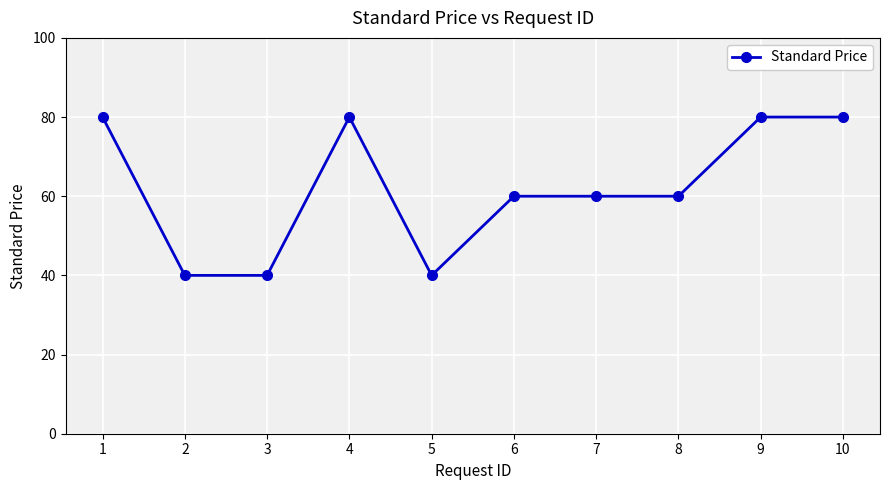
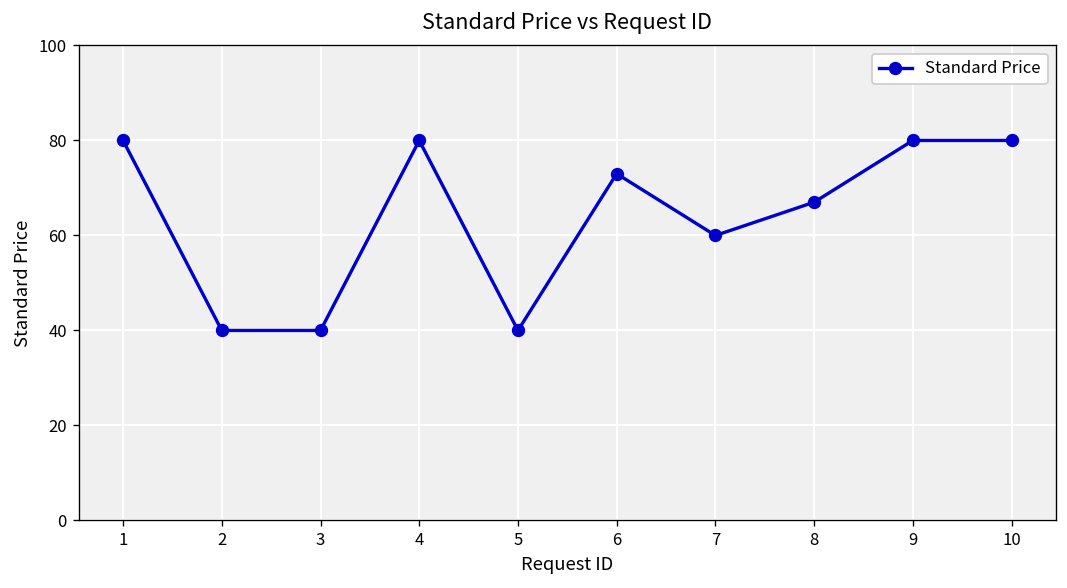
6: 60 -> 73
8: 60 -> 67
